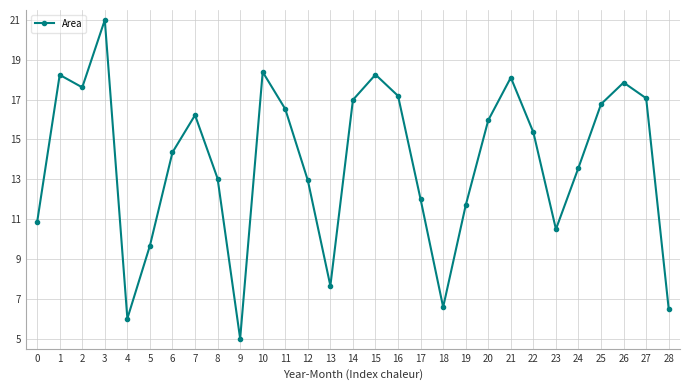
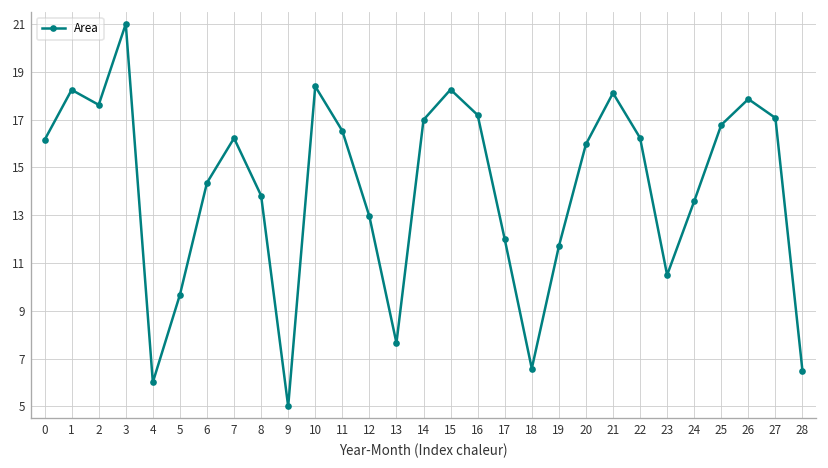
0: 10.9 -> 16.1
8: 13.0 -> 13.8
22: 15.4 -> 16.2
